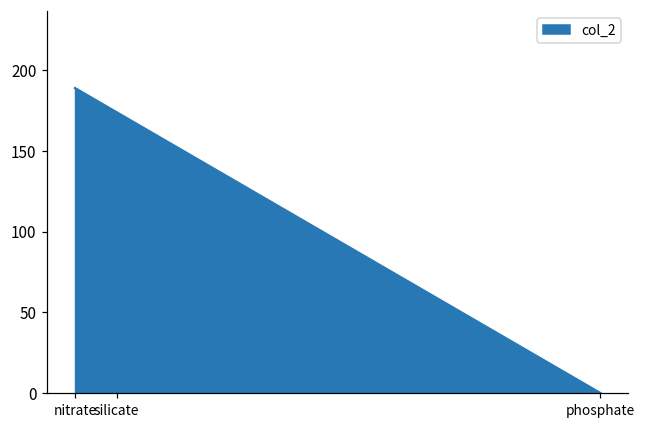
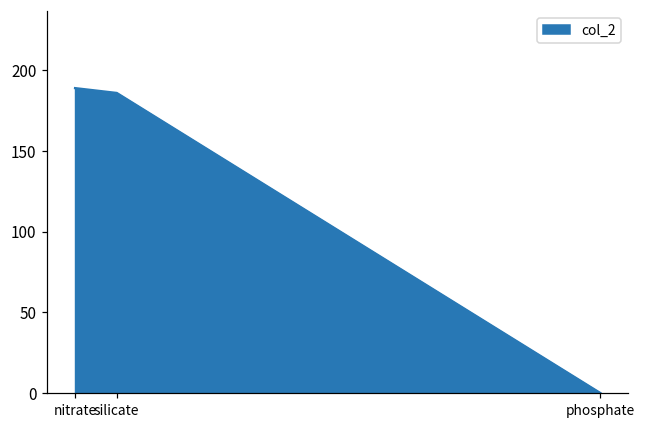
silicate: 174 -> 186
